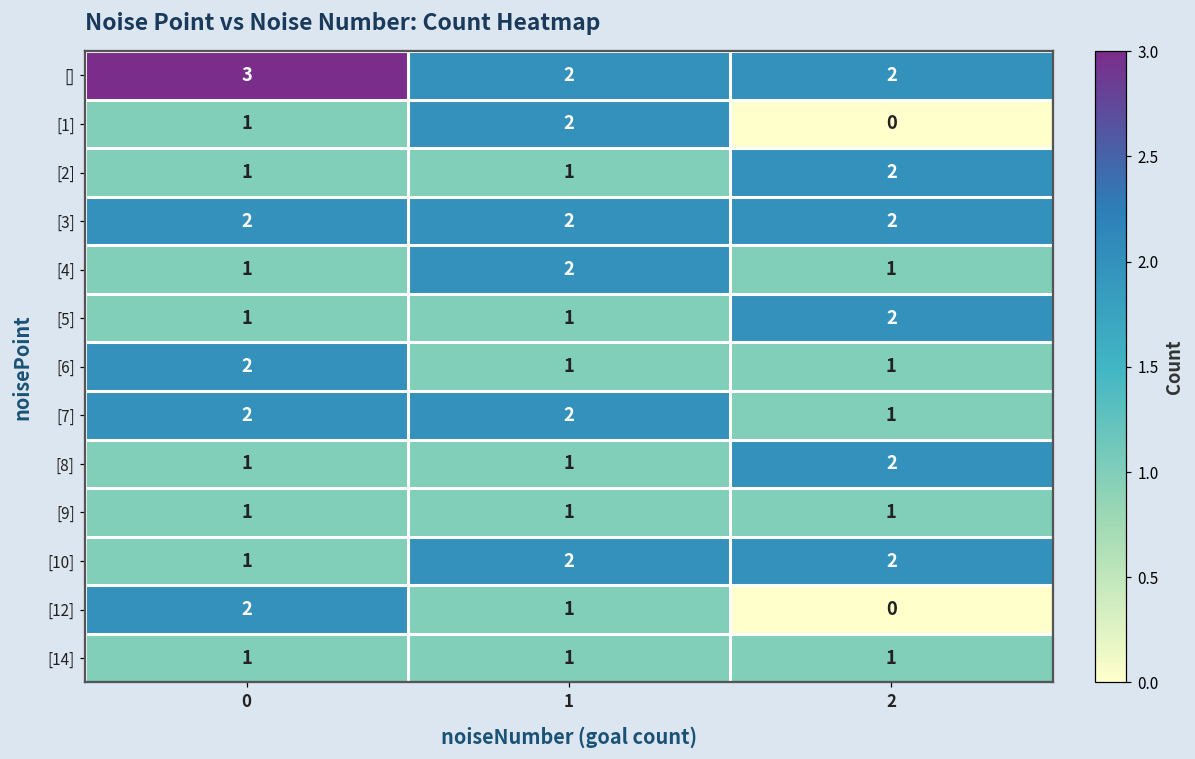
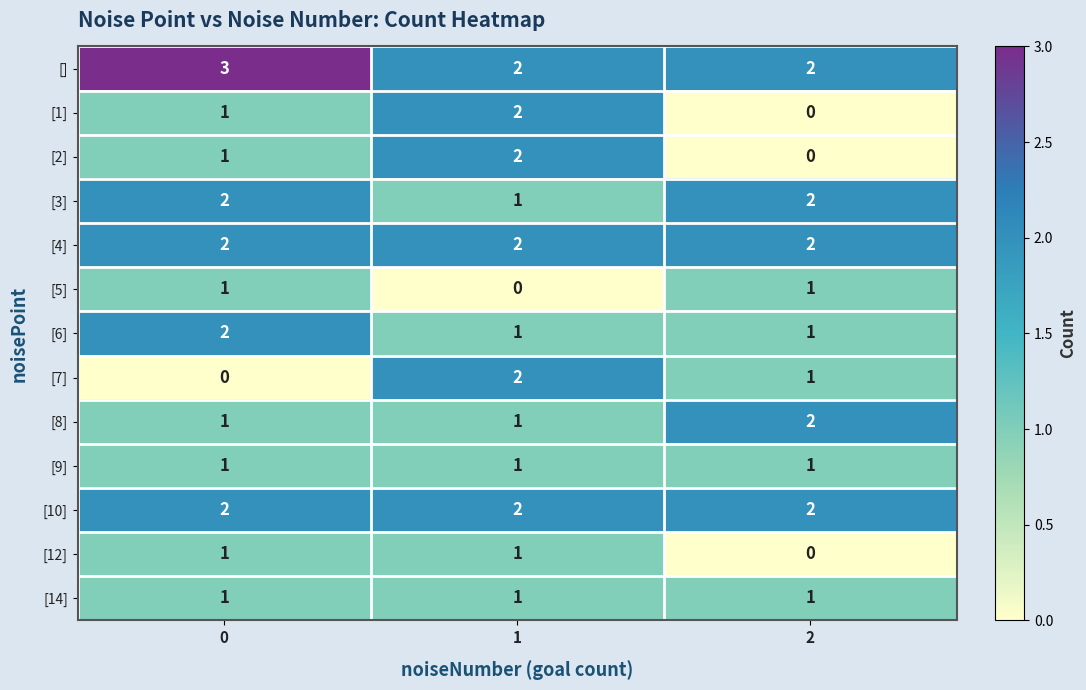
[2], 1: 1 -> 2
[2], 2: 2 -> 0
[3], 1: 2 -> 1
[4], 0: 1 -> 2
[4], 2: 1 -> 2
[5], 1: 1 -> 0
[5], 2: 2 -> 1
[7], 0: 2 -> 0
[10], 0: 1 -> 2
[12], 0: 2 -> 1
